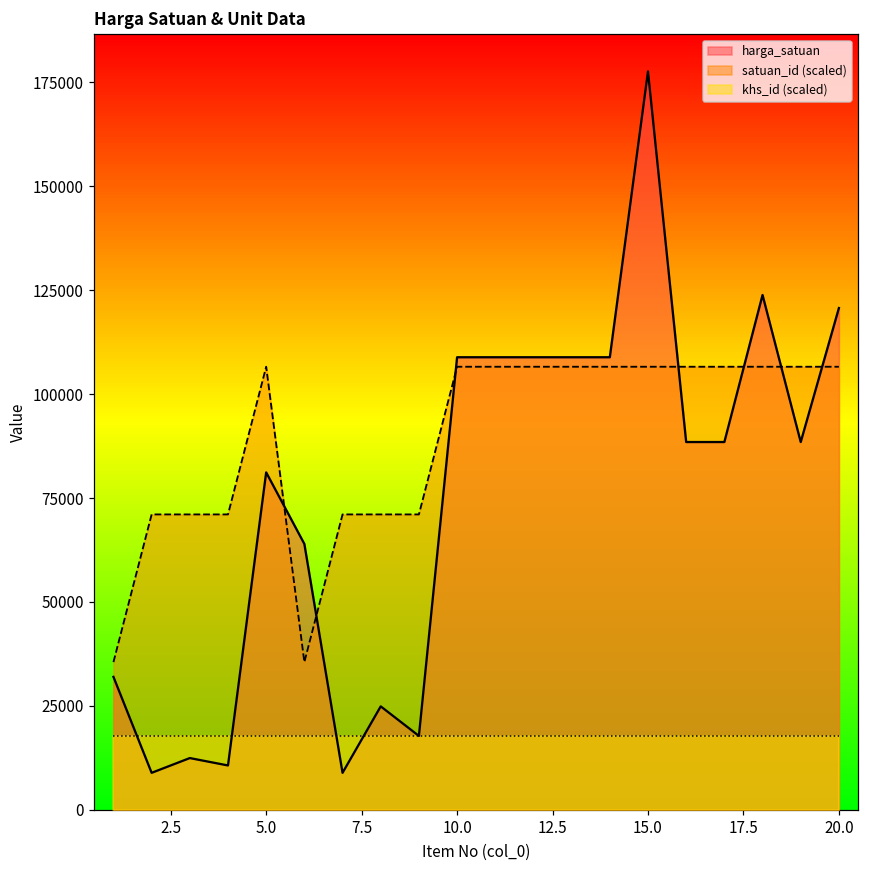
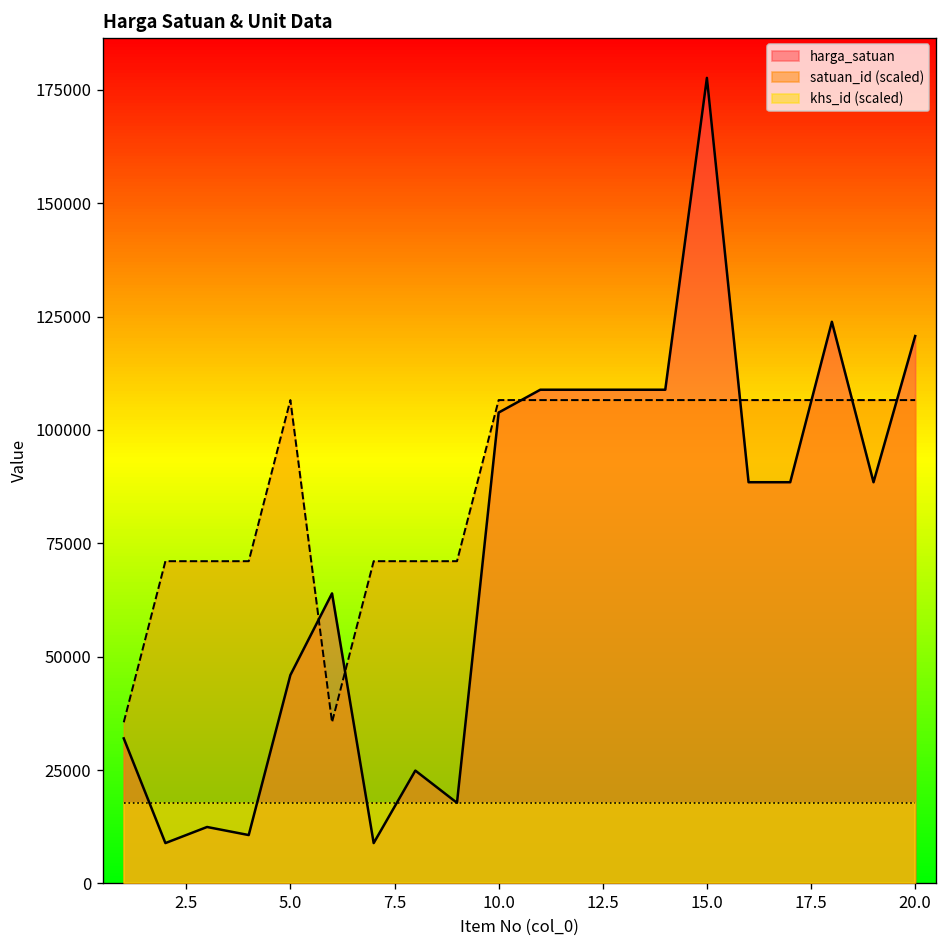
harga_satuan, 5.0: 81000 -> 46000
harga_satuan, 10.0: 109000 -> 104000
